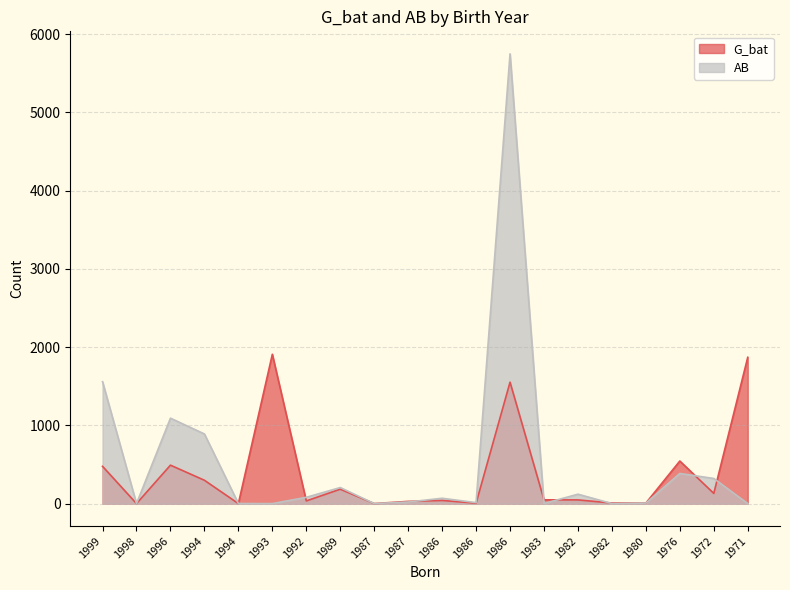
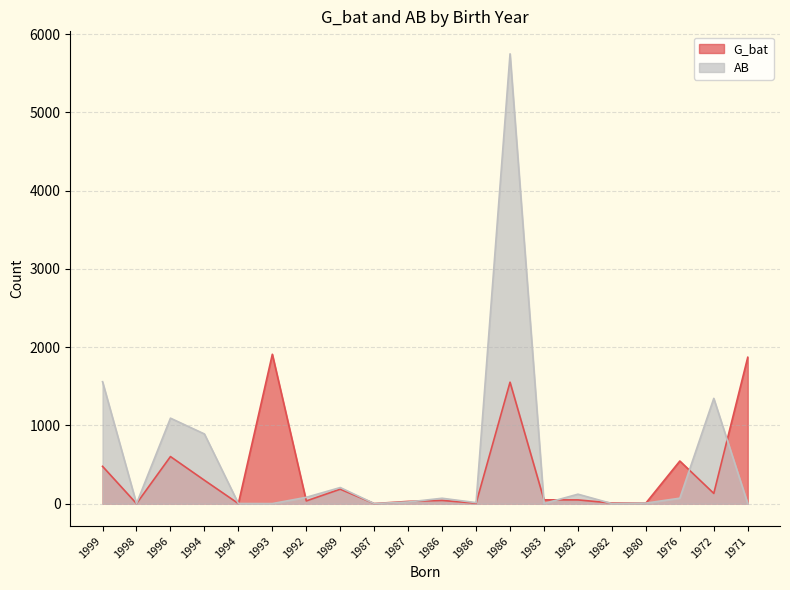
G_bat, 1996: 500 -> 600
AB, 1976: 400 -> 100
AB, 1972: 300 -> 1300
